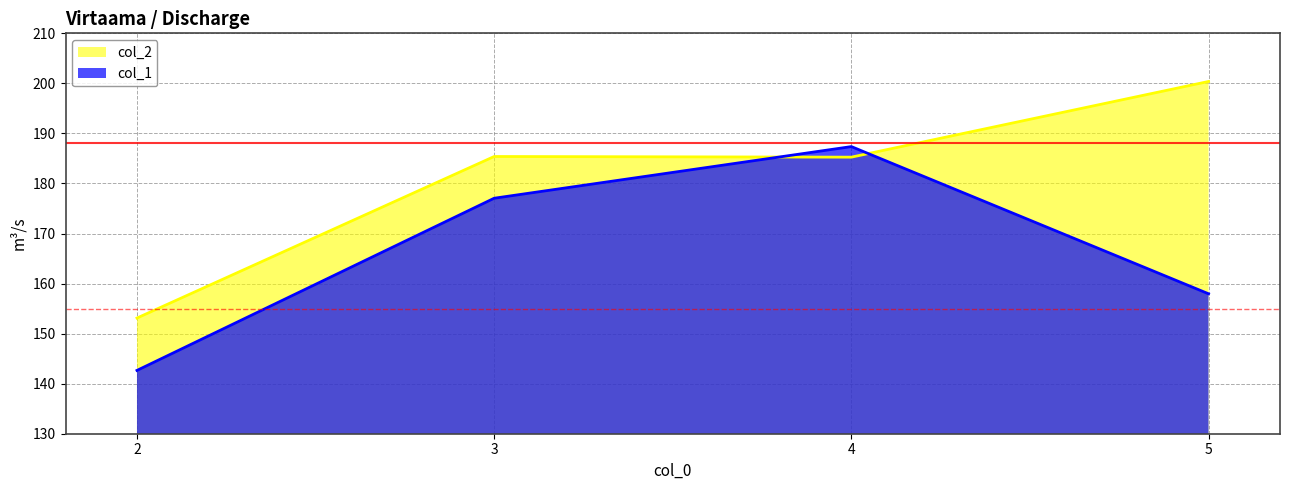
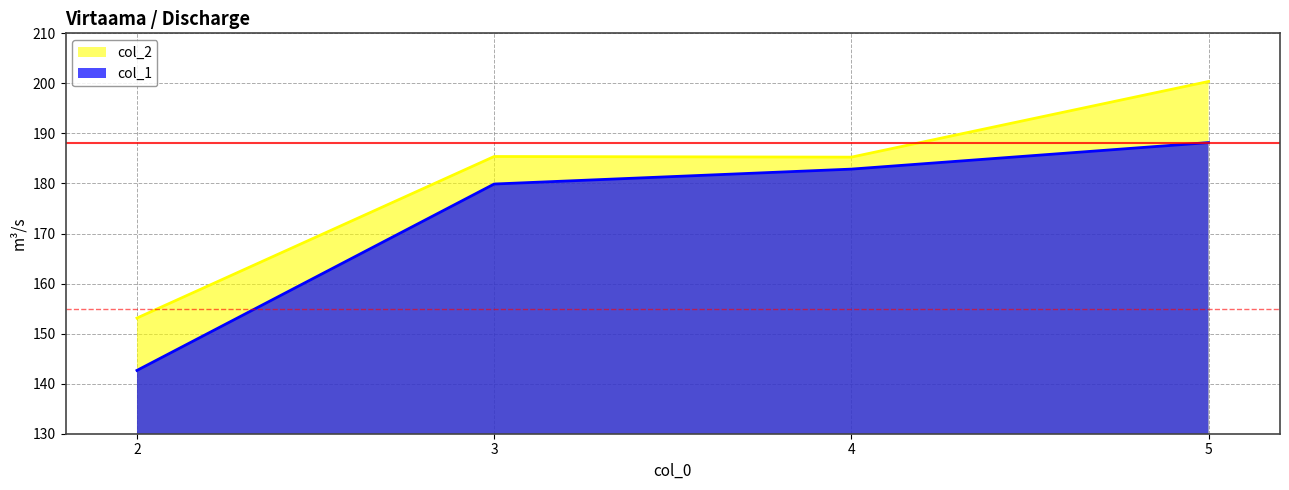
col_1, 3: 177 -> 180
col_1, 4: 187 -> 183
col_1, 5: 158 -> 188
